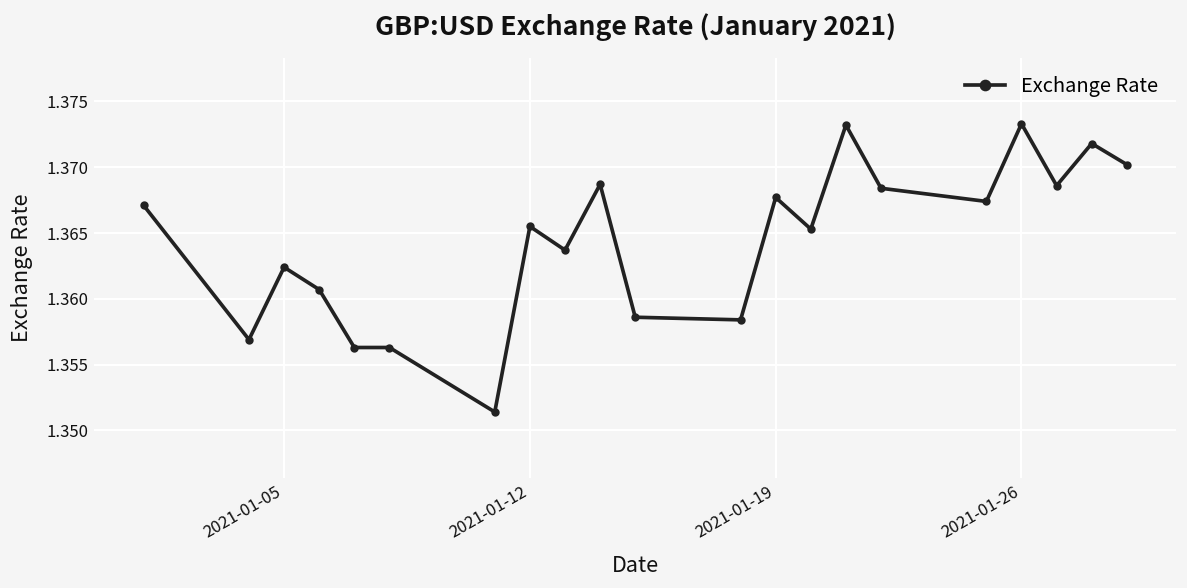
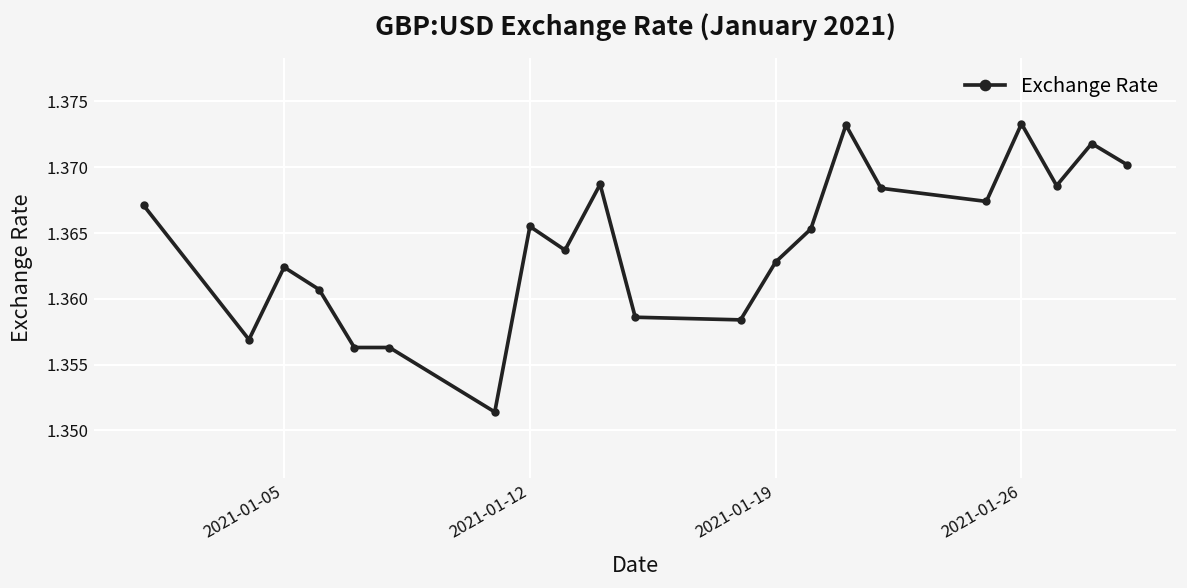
2021-01-19: 1.3677 -> 1.3628
